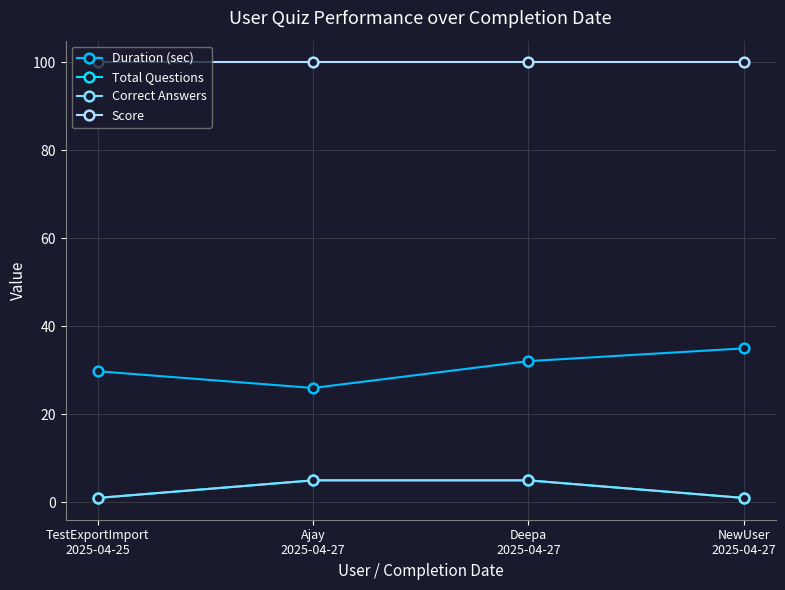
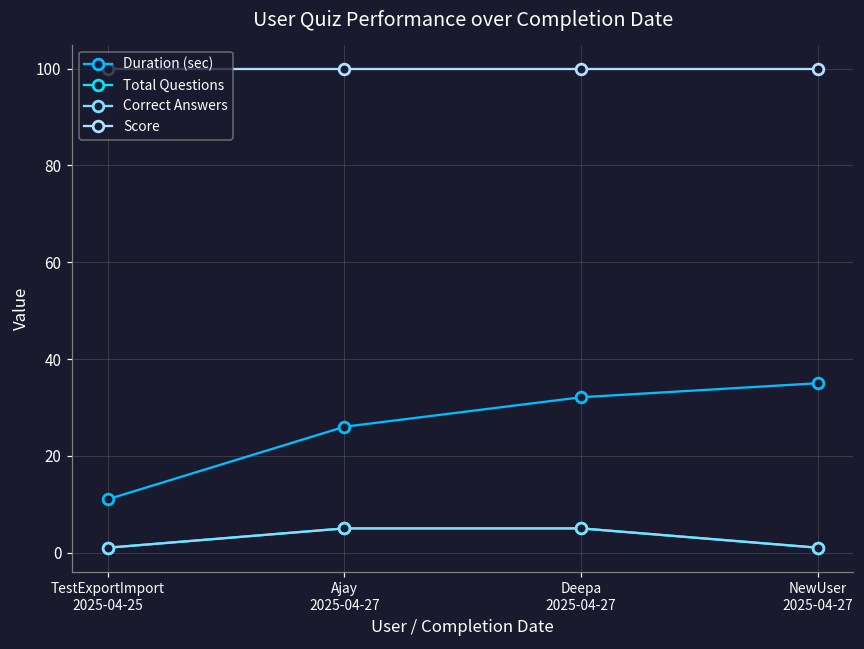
Duration (sec), TestExportImport 2025-04-25: 30 -> 11
